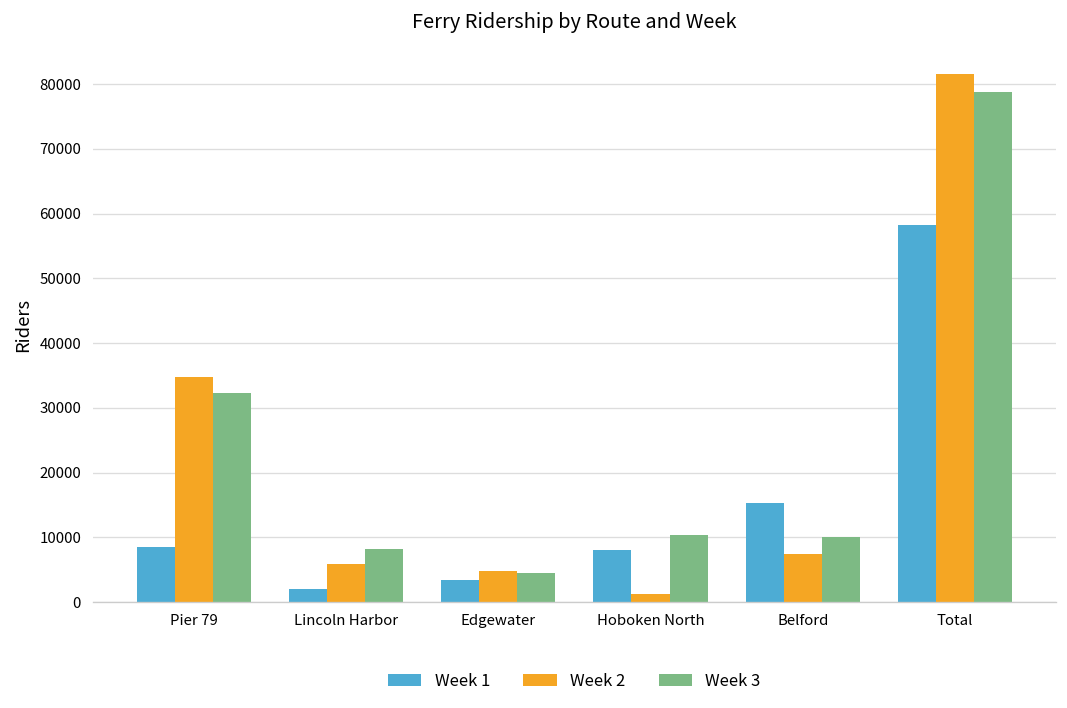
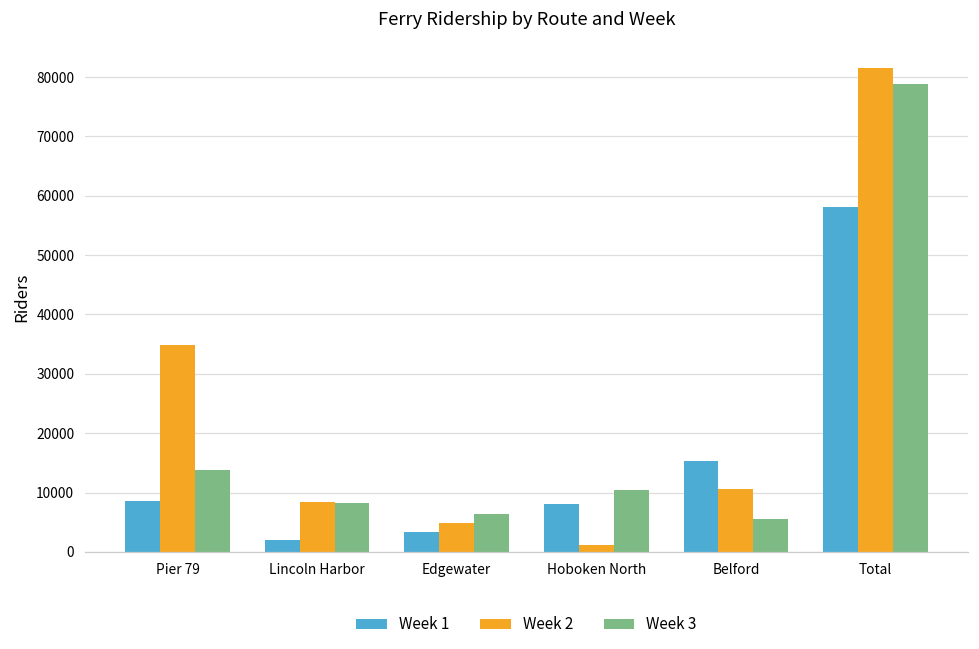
Week 3, Pier 79: 32000 -> 14000
Week 2, Lincoln Harbor: 6000 -> 8000
Week 3, Edgewater: 4000 -> 6000
Week 2, Belford: 7000 -> 11000
Week 3, Belford: 10000 -> 5000
